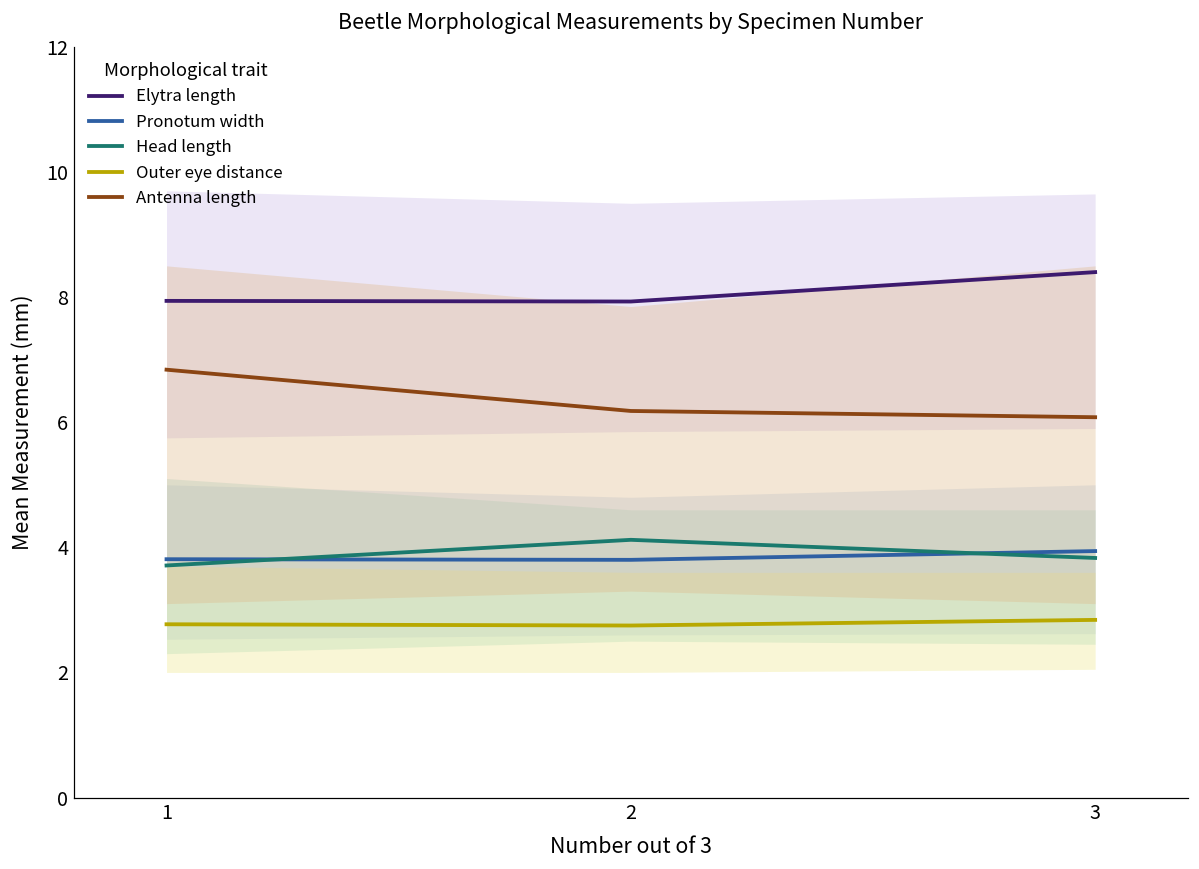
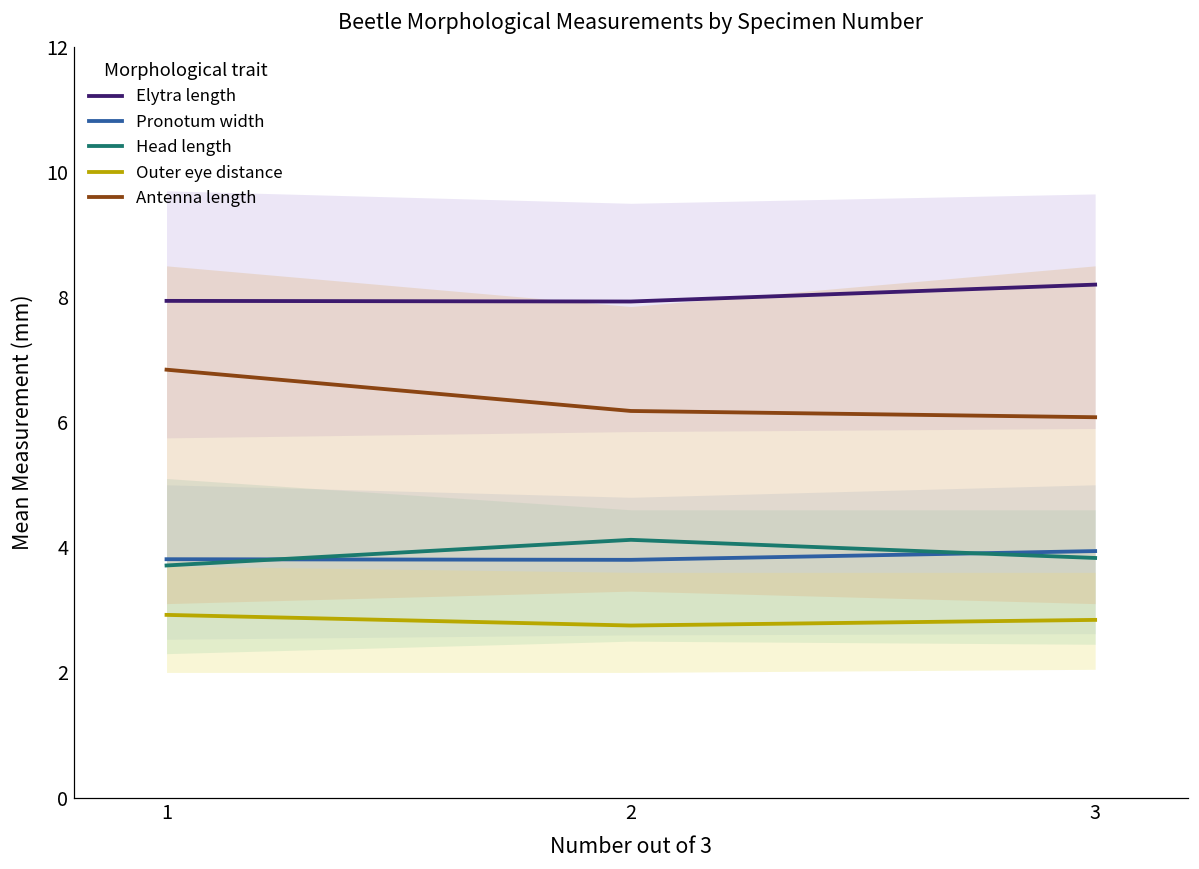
Outer eye distance, 1: 2.8 -> 2.9
Elytra length, 3: 8.4 -> 8.2
